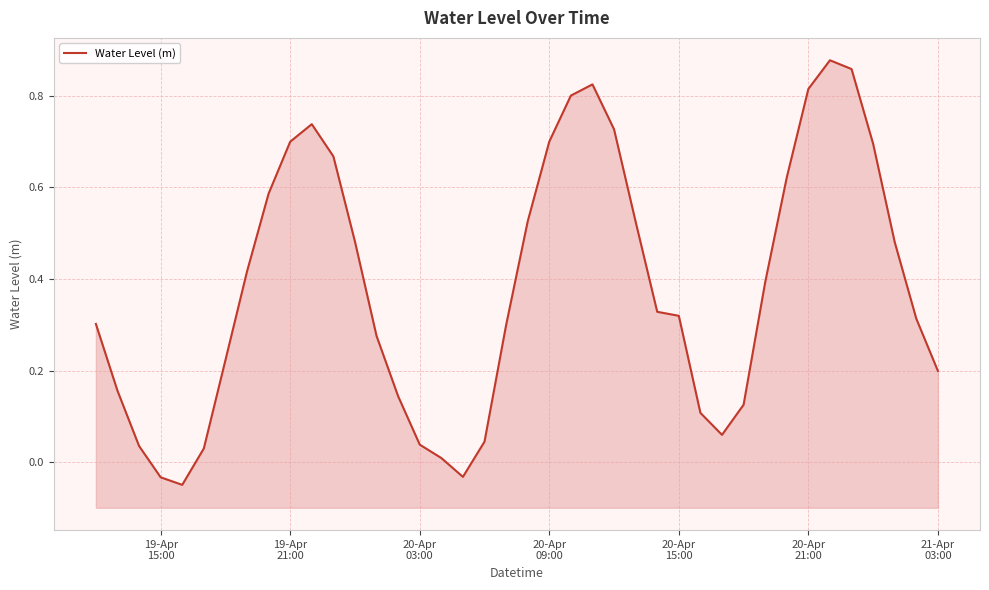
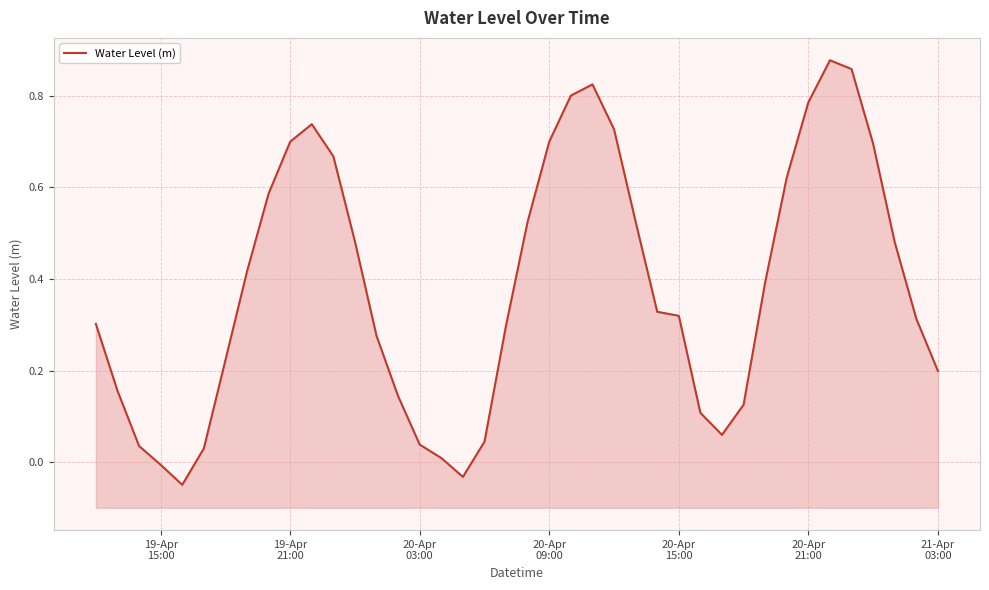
19-Apr 15:00: -0.03 -> -0.01
20-Apr 21:00: 0.81 -> 0.79
